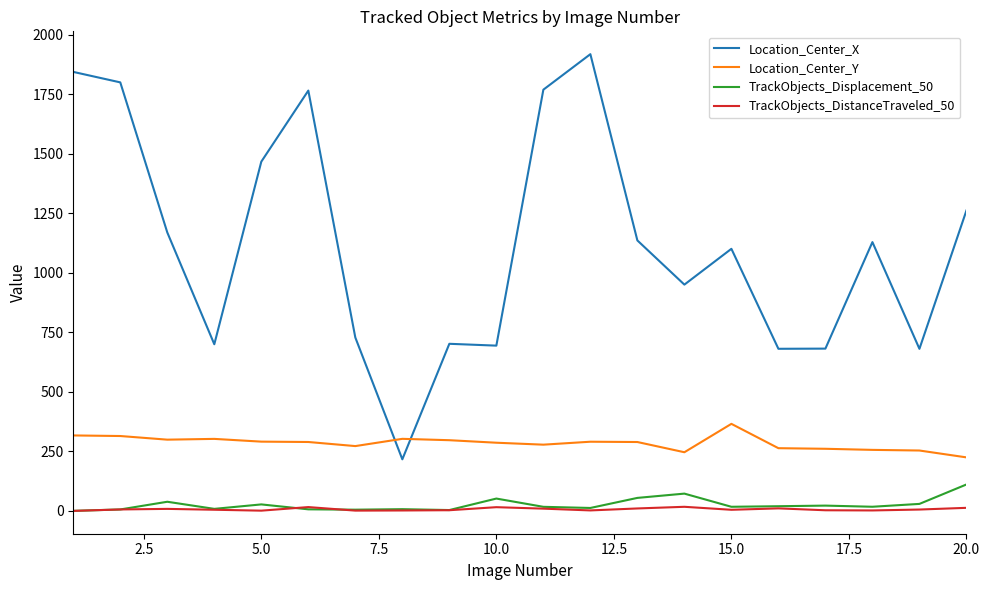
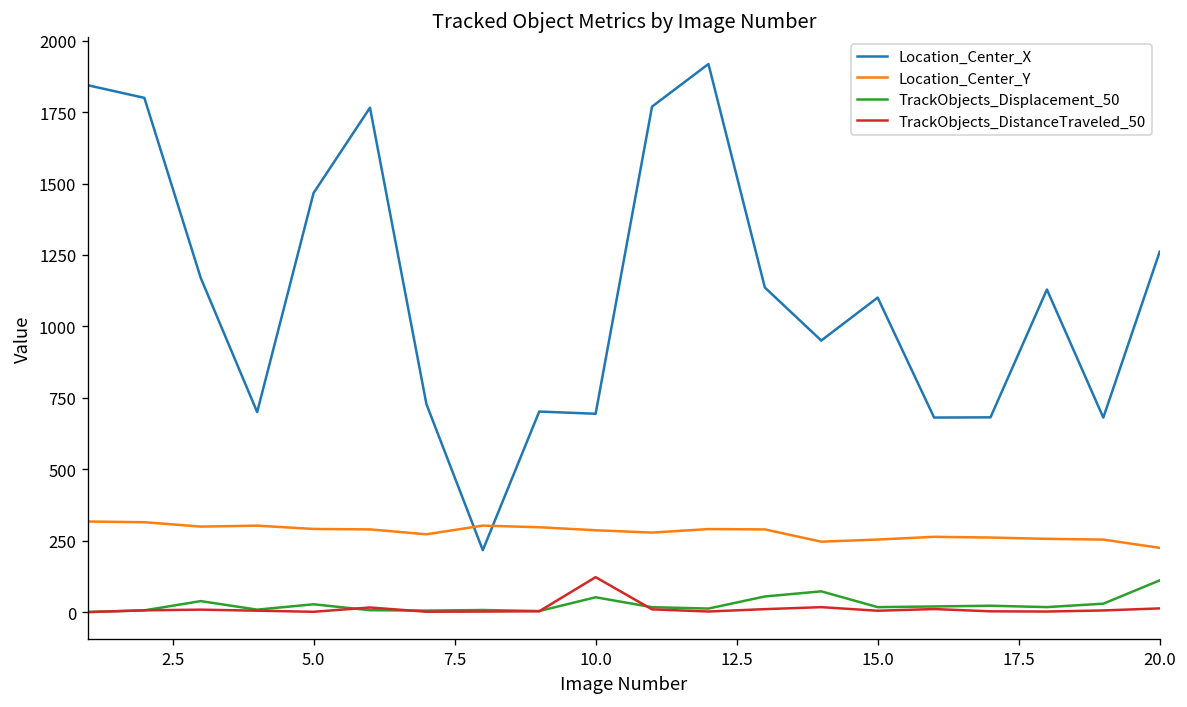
TrackObjects_DistanceTraveled_50, 10.0: 20 -> 120
Location_Center_Y, 15.0: 370 -> 250
